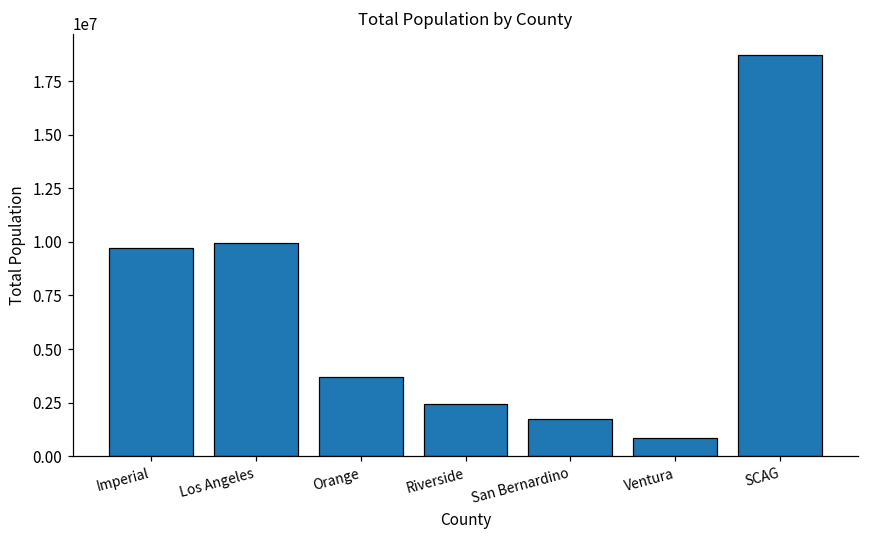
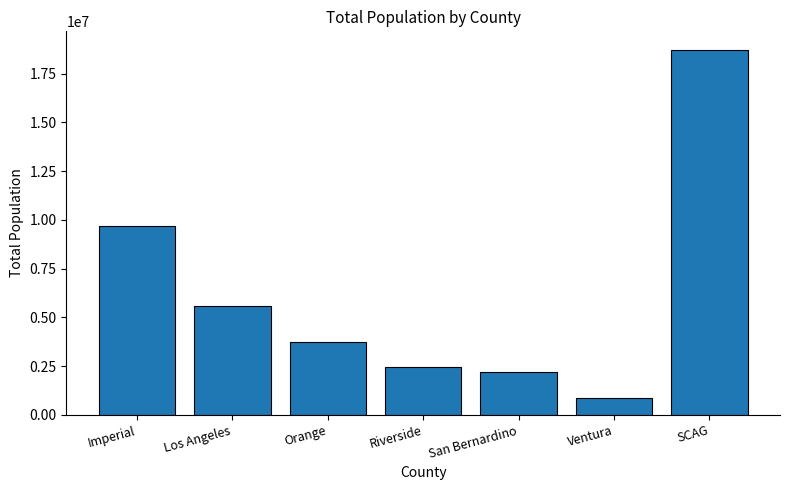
Los Angeles: 9900000 -> 5600000
San Bernardino: 1700000 -> 2200000
